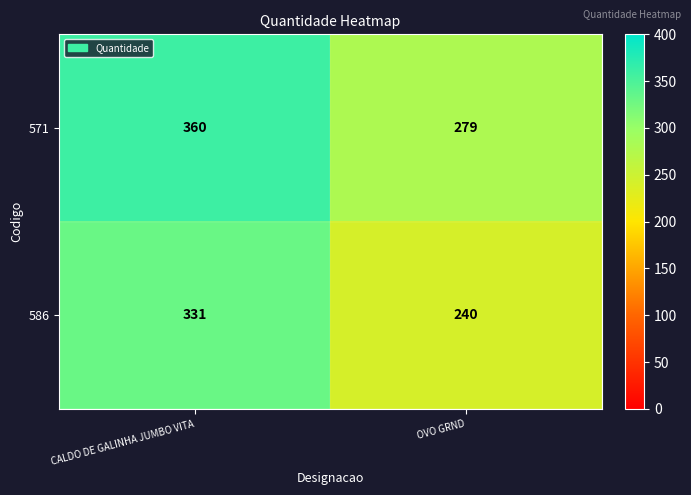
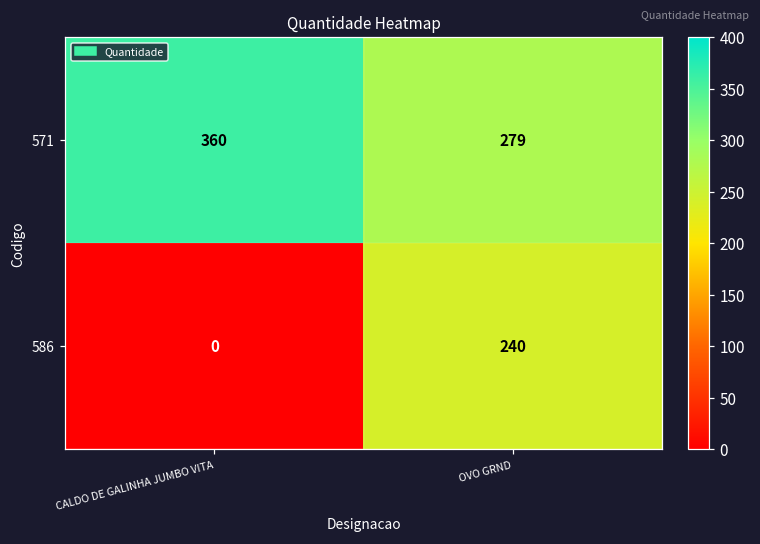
586, CALDO DE GALINHA JUMBO VITA: 331 -> 0
